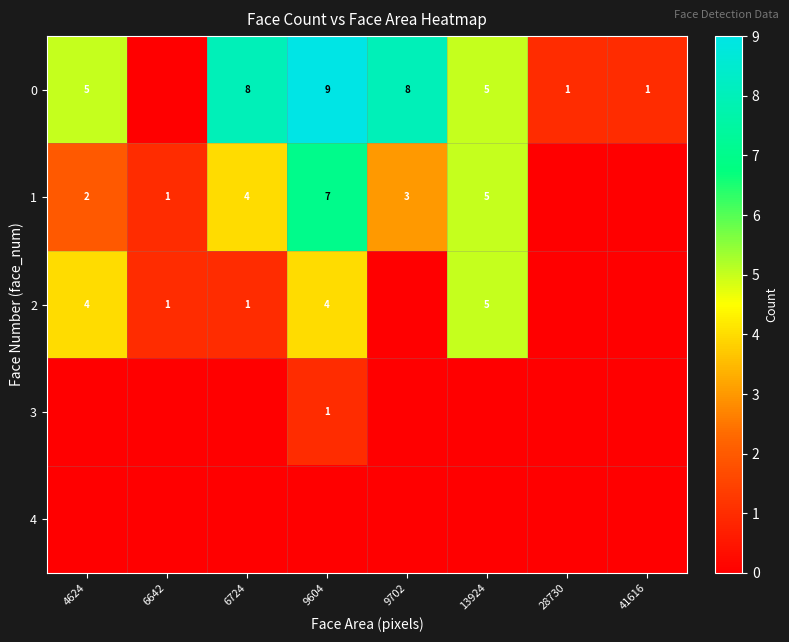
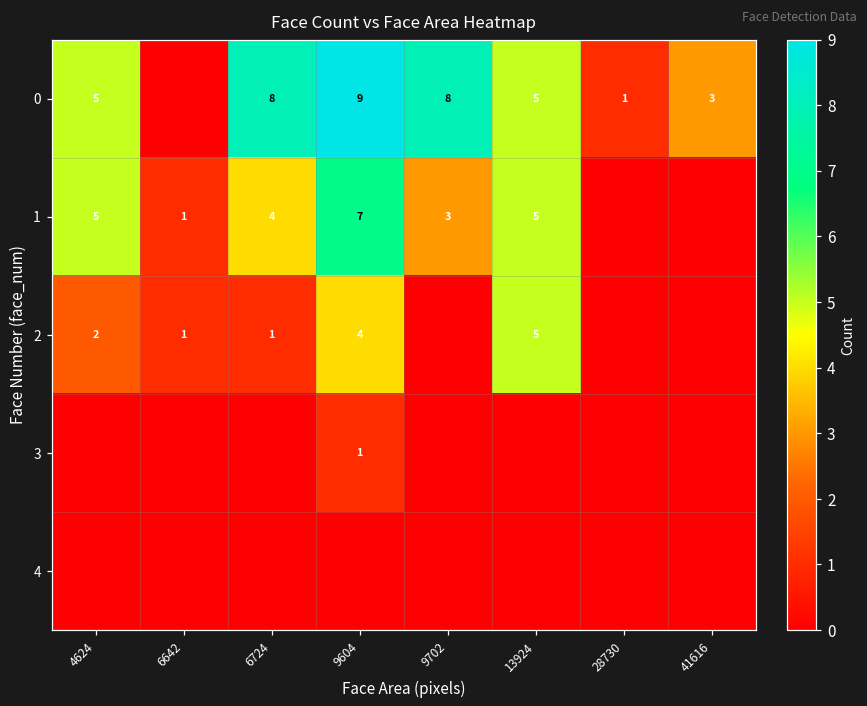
0, 41616: 1 -> 3
1, 4624: 2 -> 5
2, 4624: 4 -> 2
